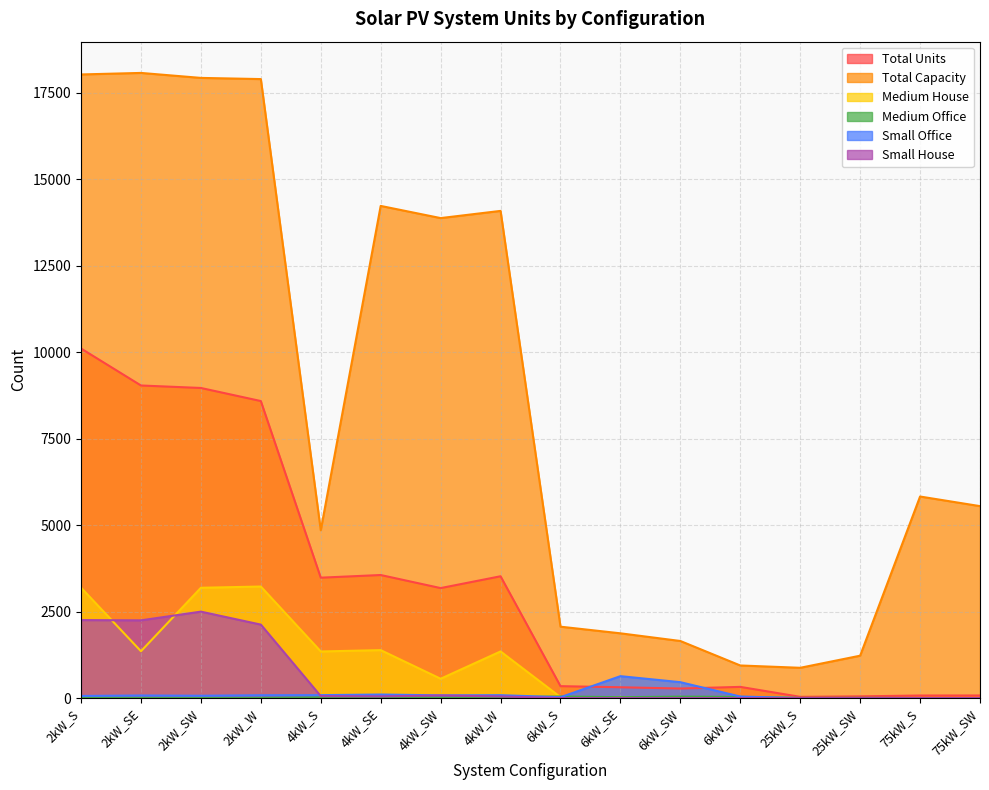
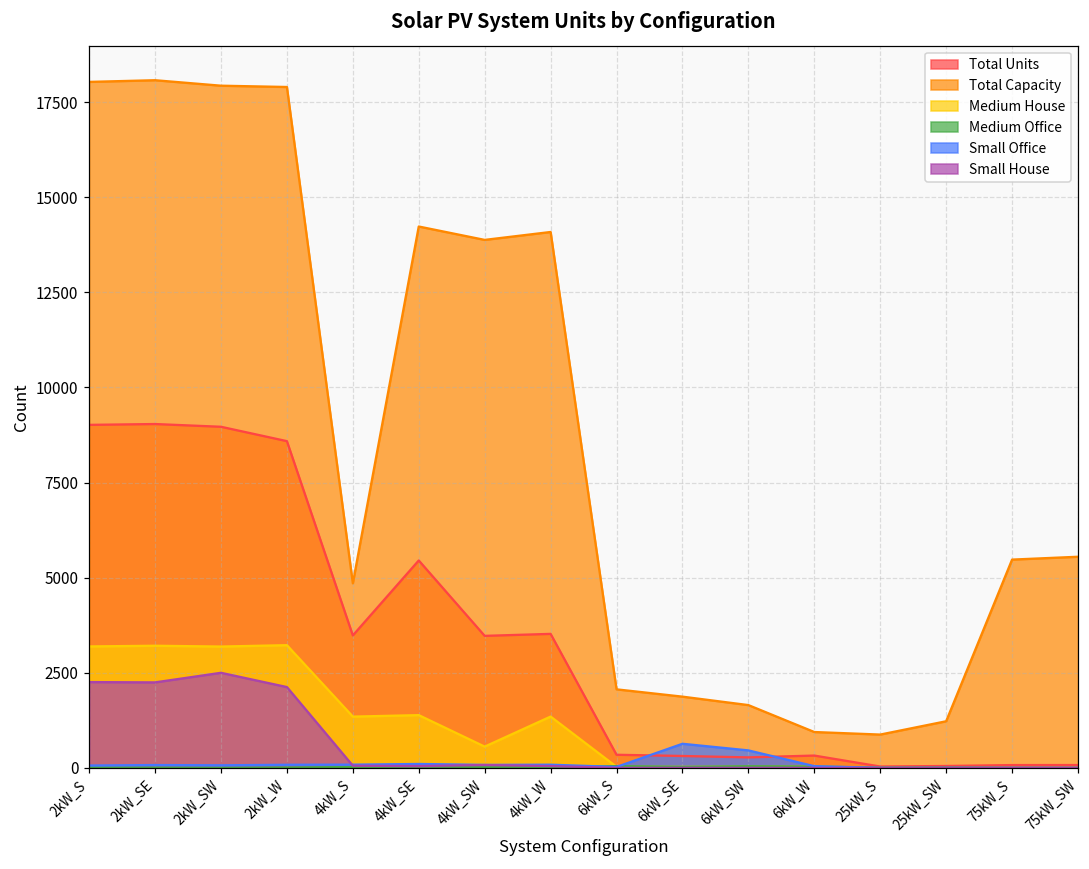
Total Units, 2kW_S: 10100 -> 9000
Medium House, 2kW_SE: 1400 -> 3200
Total Units, 4kW_SE: 3600 -> 5500
Total Units, 4kW_SW: 3200 -> 3500
Total Capacity, 75kW_S: 5800 -> 5500
